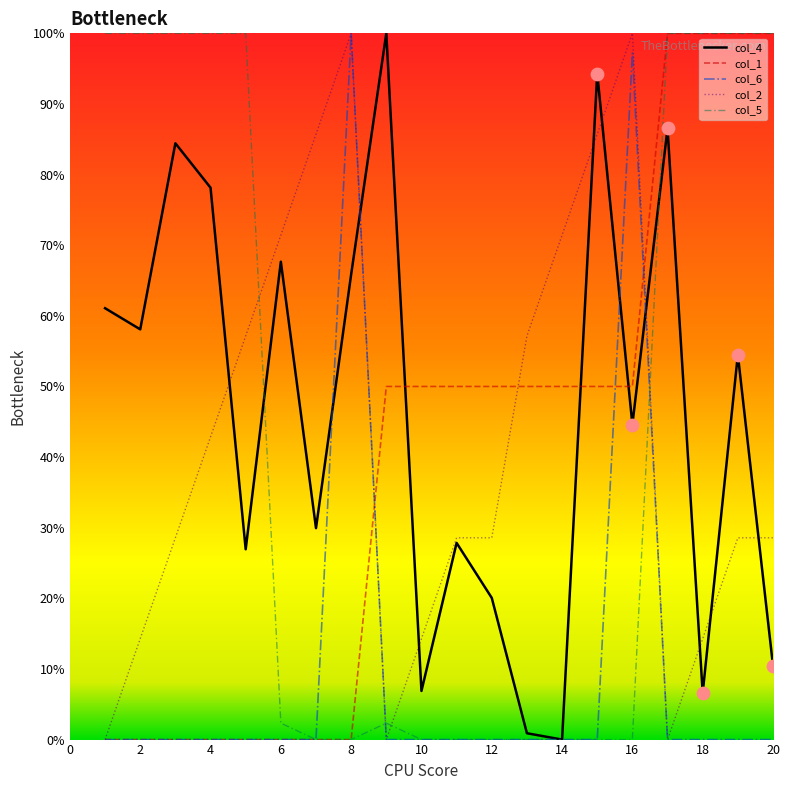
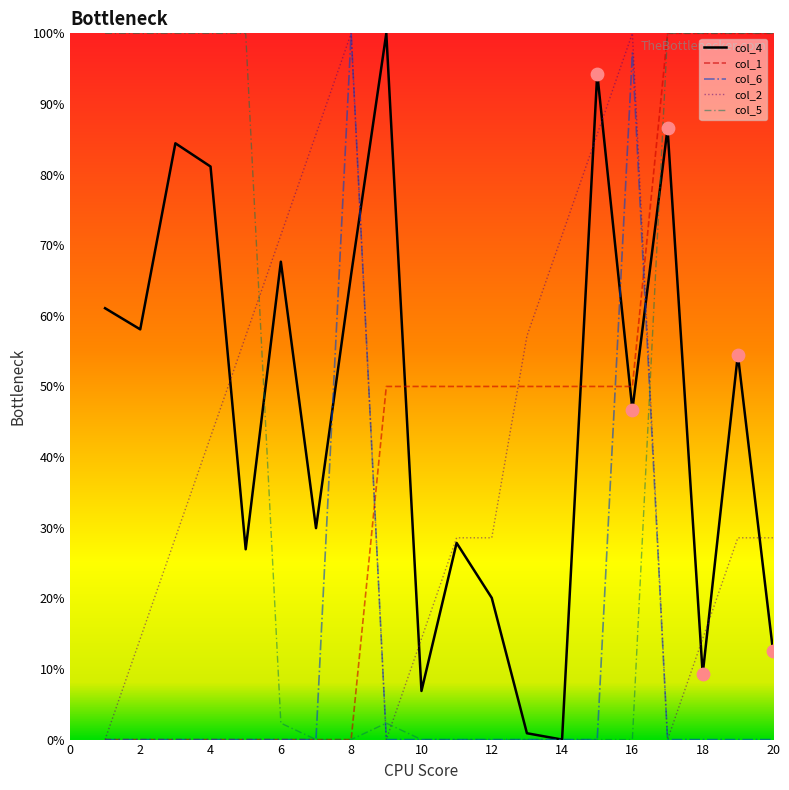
col_4, 4: 78% -> 81%
col_4, 16: 45% -> 47%
col_4, 18: 7% -> 9%
col_4, 20: 10% -> 13%
